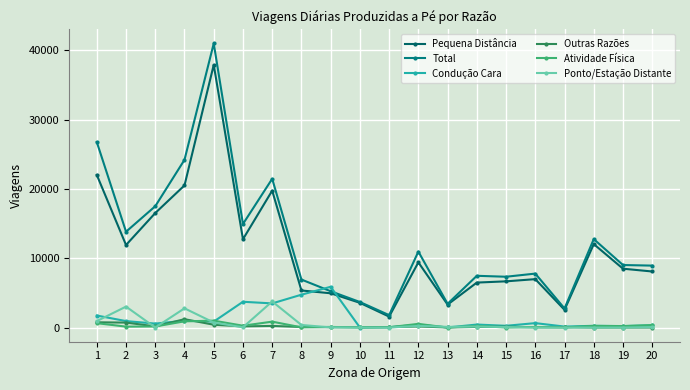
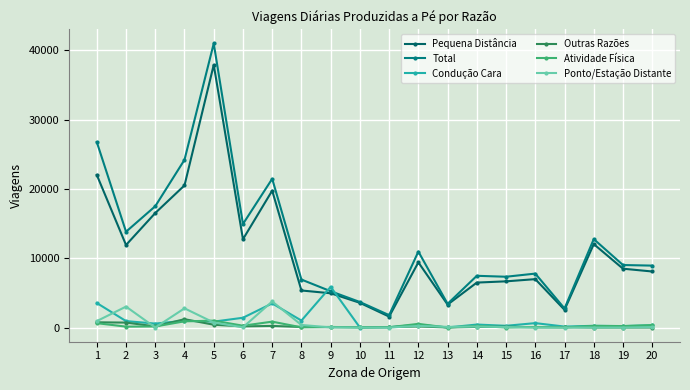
Condução Cara, 1: 2000 -> 4000
Condução Cara, 6: 4000 -> 1000
Condução Cara, 8: 5000 -> 1000
